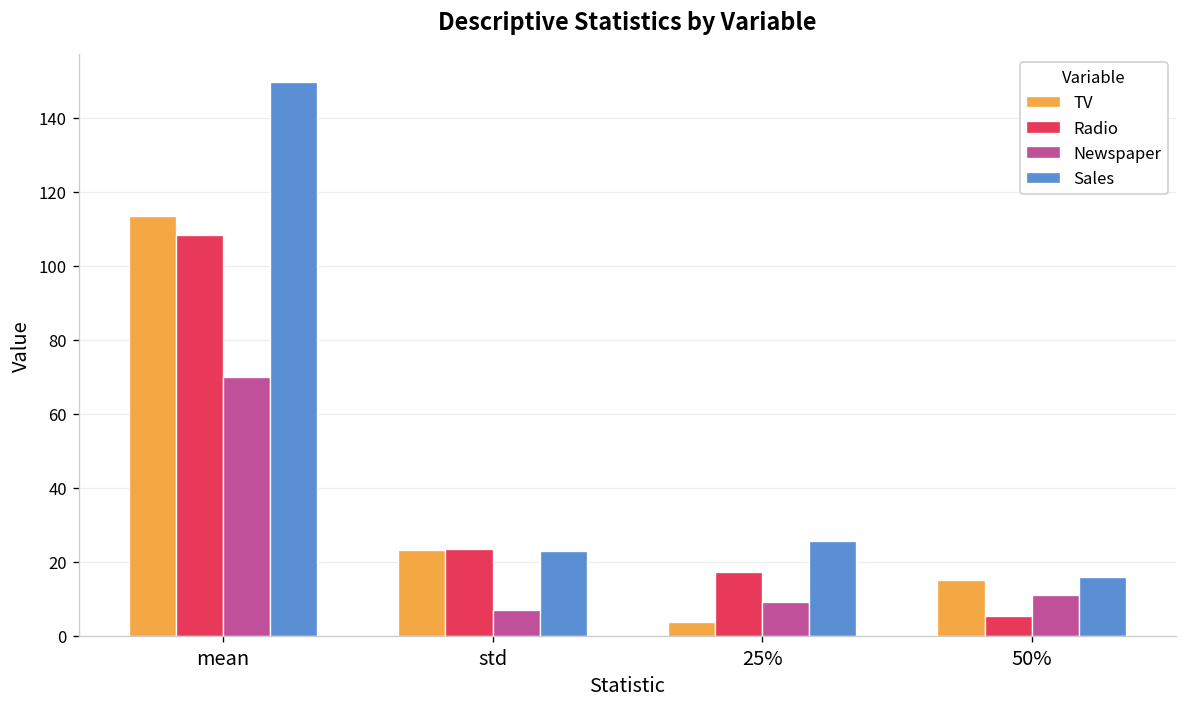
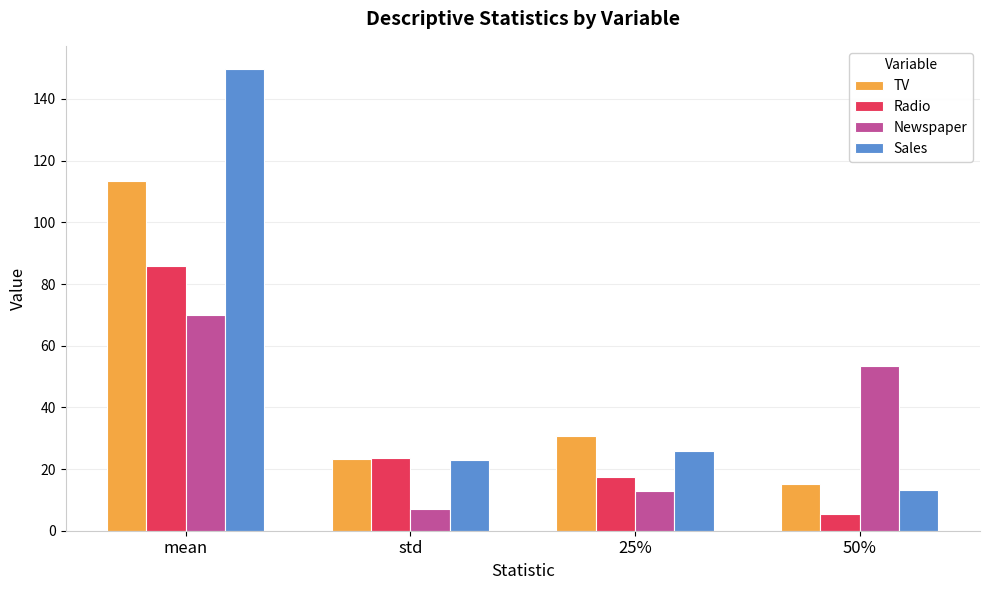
Radio, mean: 108 -> 86
TV, 25%: 4 -> 31
Newspaper, 25%: 9 -> 13
Newspaper, 50%: 11 -> 53
Sales, 50%: 16 -> 13
